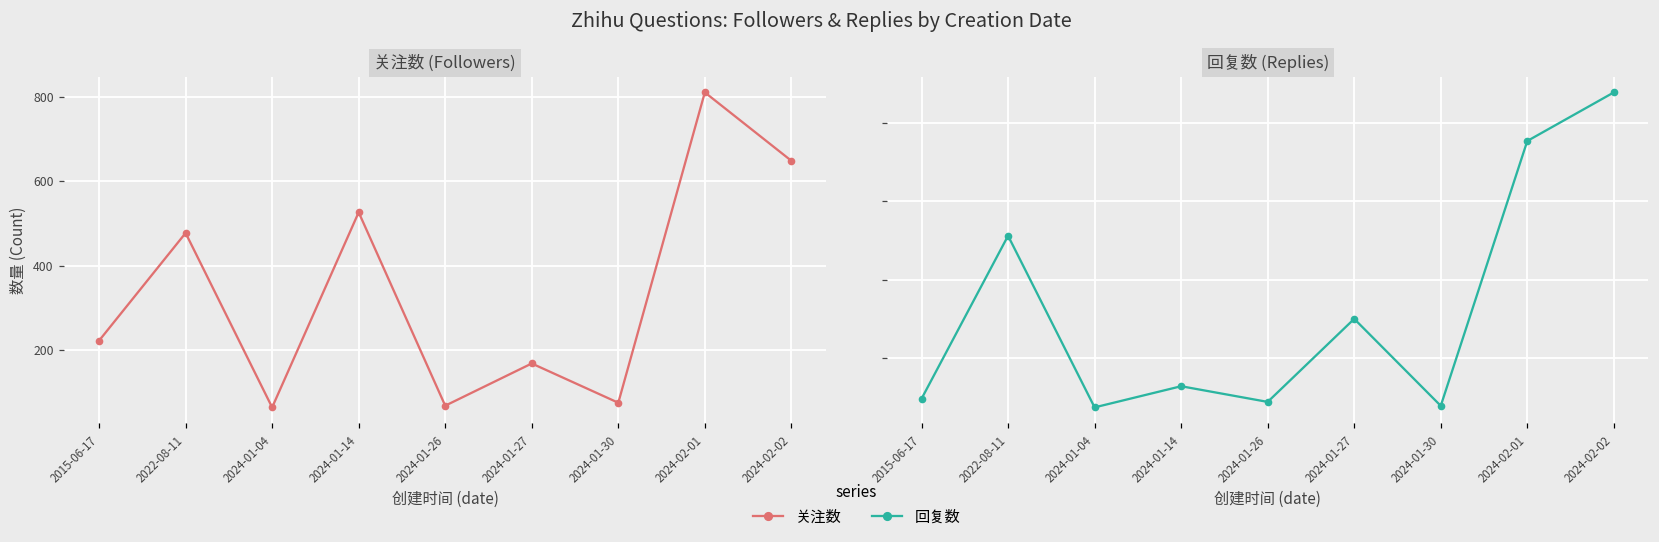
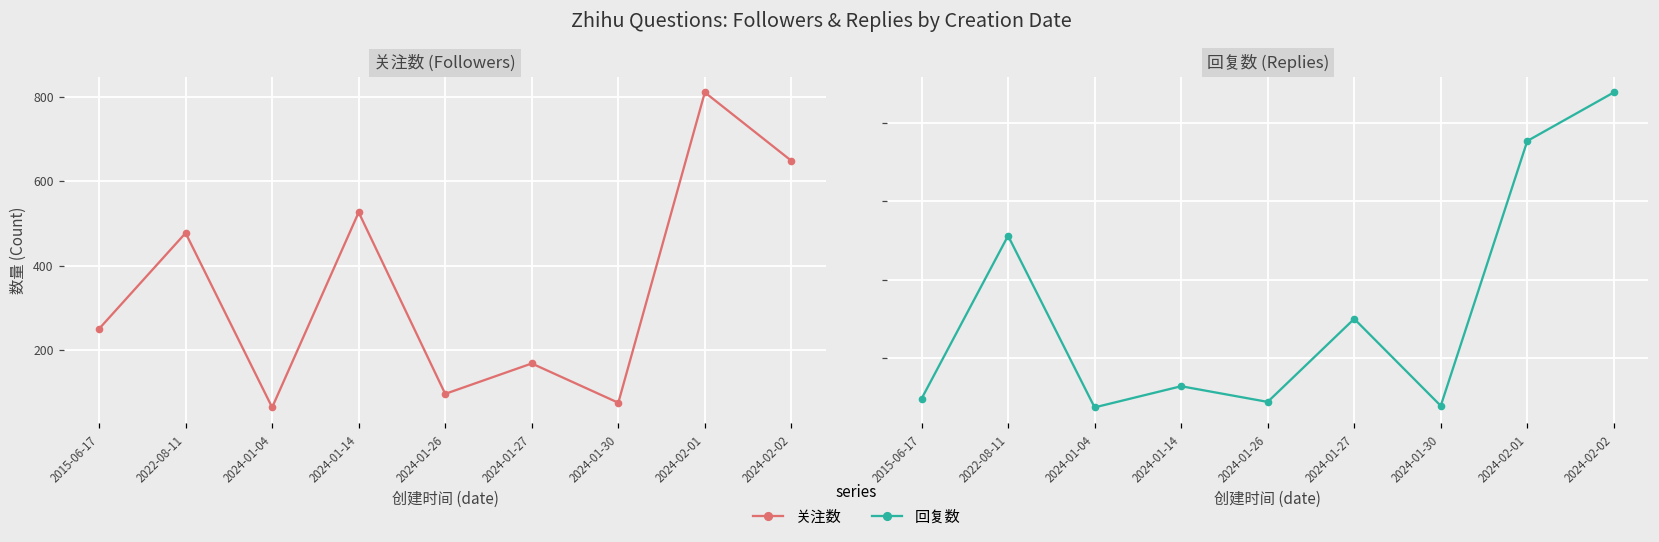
关注数 (Followers), 2015-06-17: 220 -> 250
关注数 (Followers), 2024-01-26: 70 -> 100
